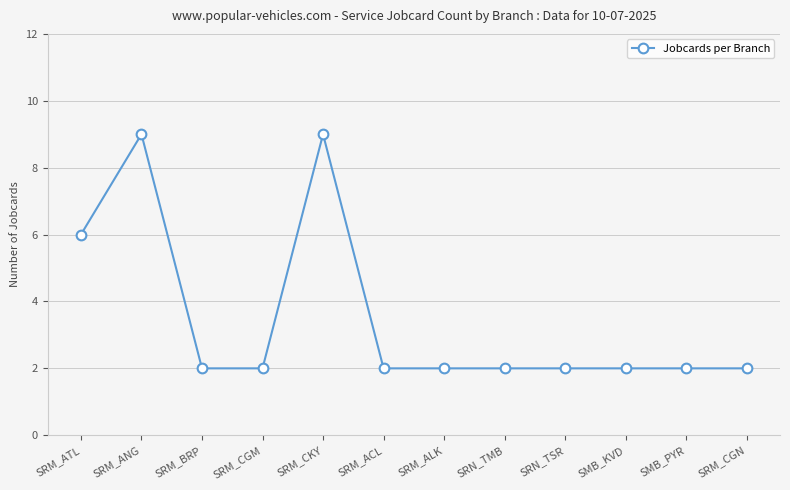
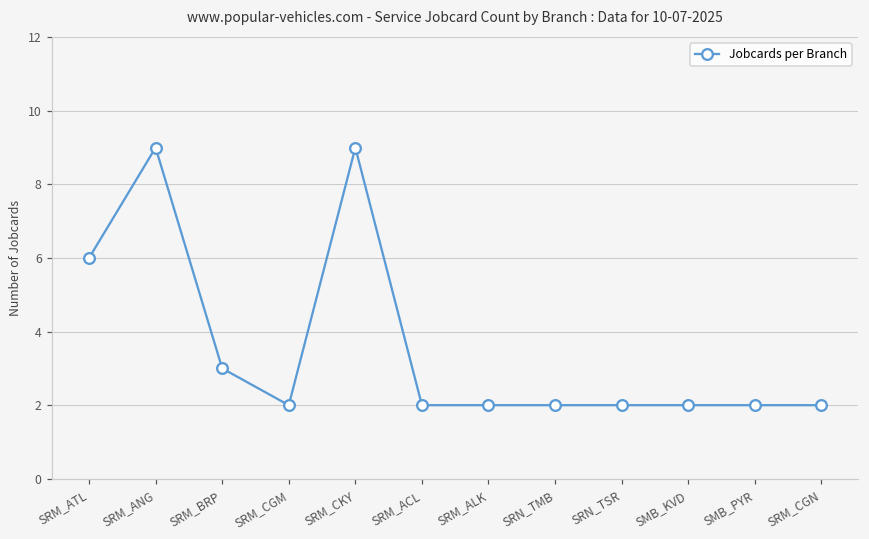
SRM_BRP: 2 -> 3
